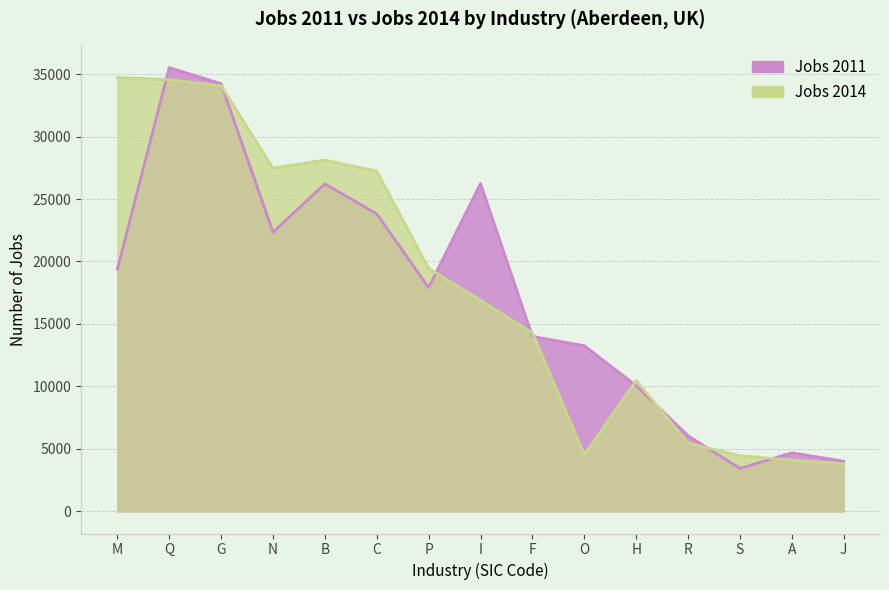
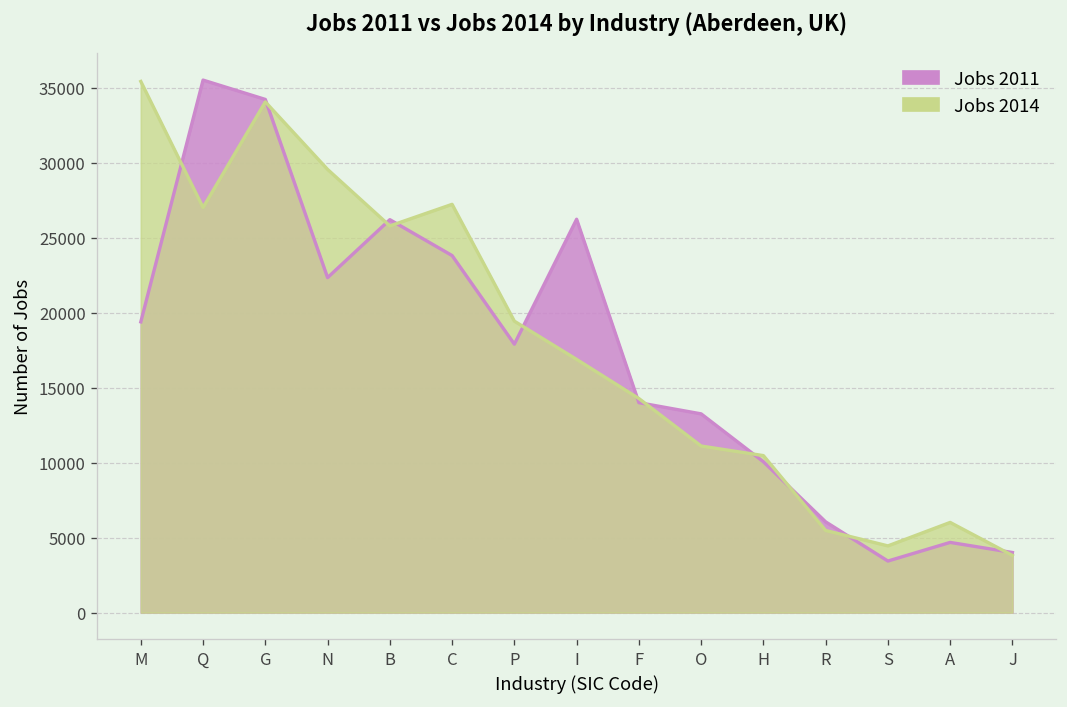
Jobs 2014, M: 34700 -> 35400
Jobs 2014, Q: 34600 -> 27000
Jobs 2014, N: 27500 -> 29600
Jobs 2014, B: 28100 -> 25800
Jobs 2014, O: 4500 -> 11100
Jobs 2014, A: 4100 -> 6000
